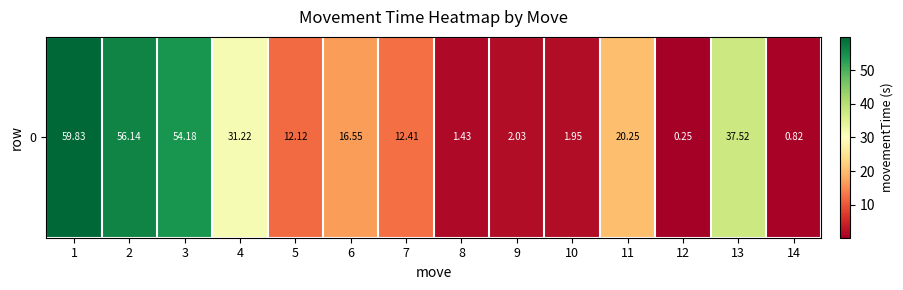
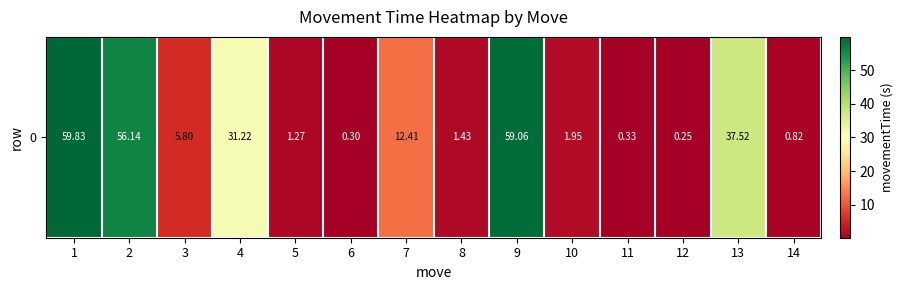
0, 3: 54.18 -> 5.80
0, 5: 12.12 -> 1.27
0, 6: 16.55 -> 0.30
0, 9: 2.03 -> 59.06
0, 11: 20.25 -> 0.33
